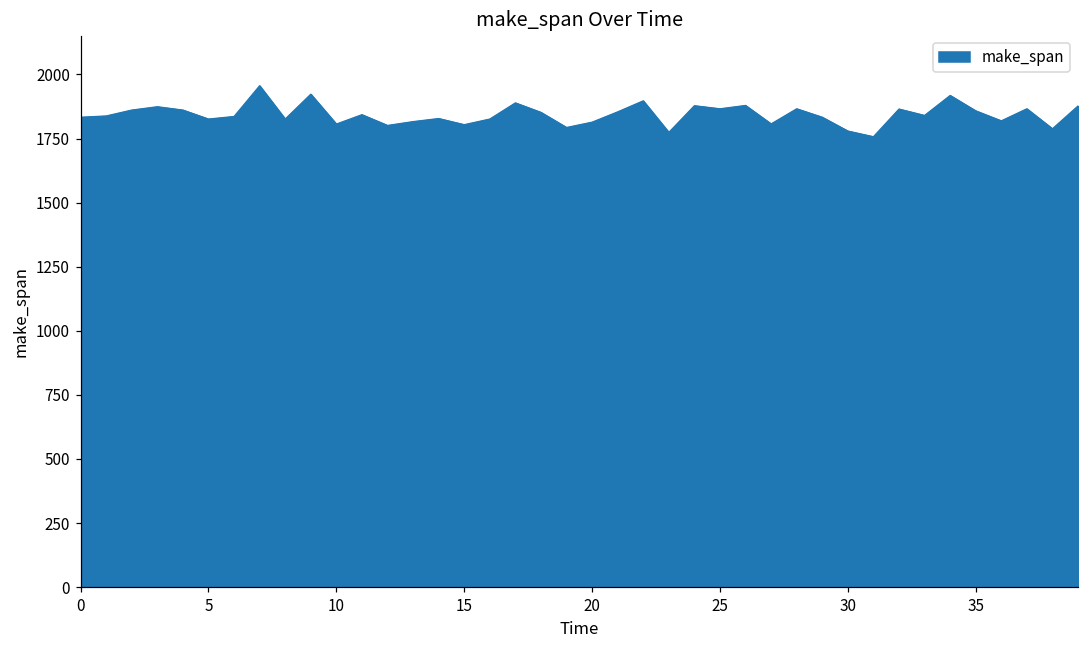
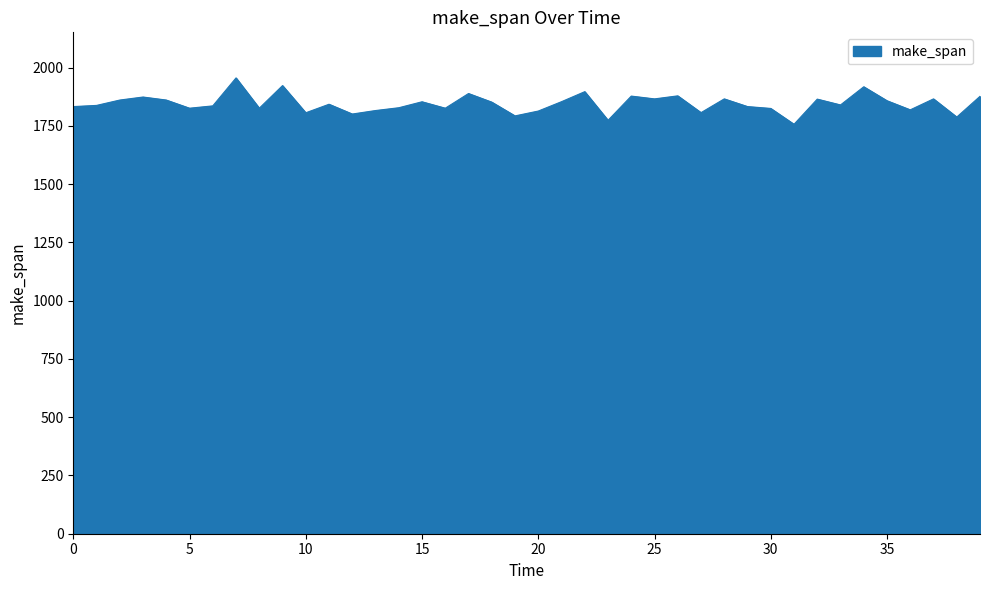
15: 1800 -> 1850
30: 1780 -> 1830
